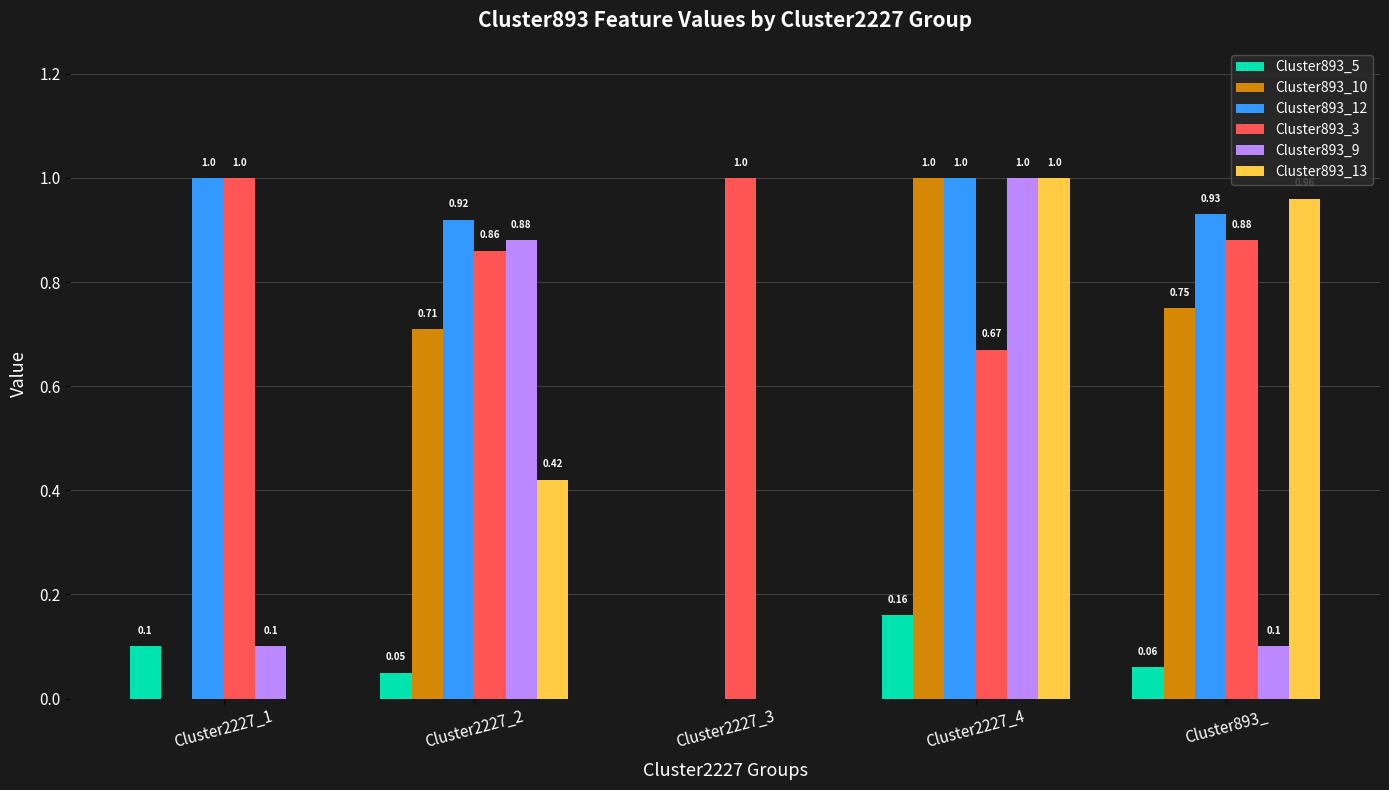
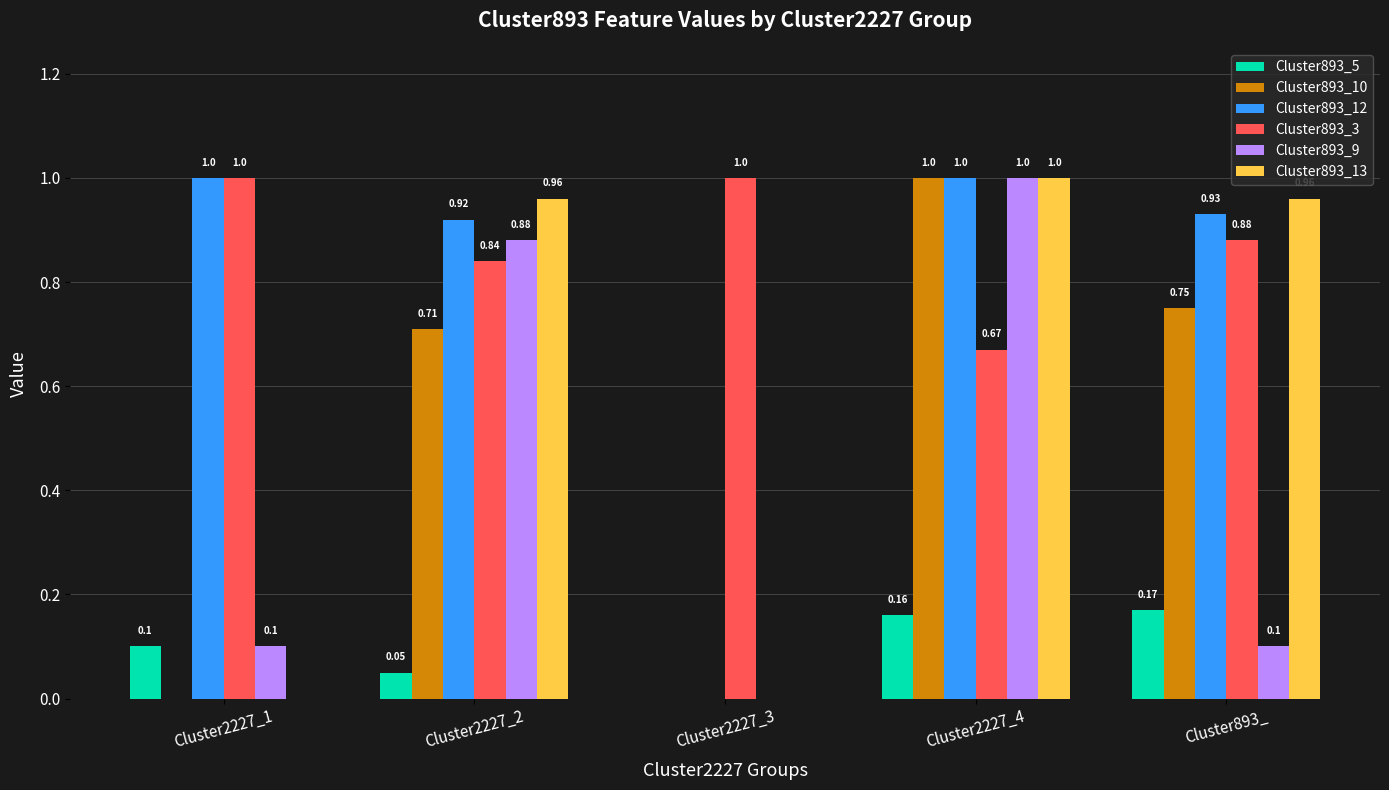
Cluster893_3, Cluster2227_2: 0.86 -> 0.84
Cluster893_13, Cluster2227_2: 0.42 -> 0.96
Cluster893_5, Cluster893_: 0.06 -> 0.17
